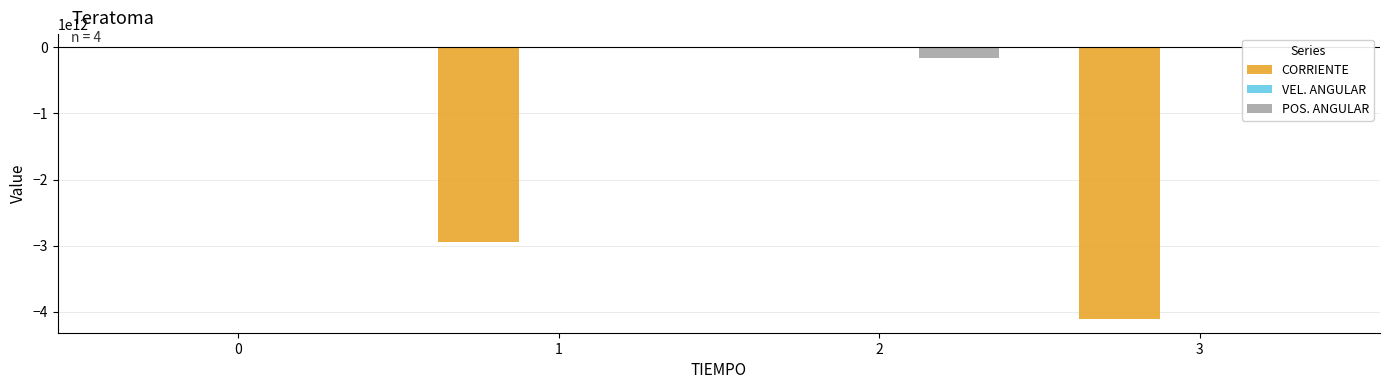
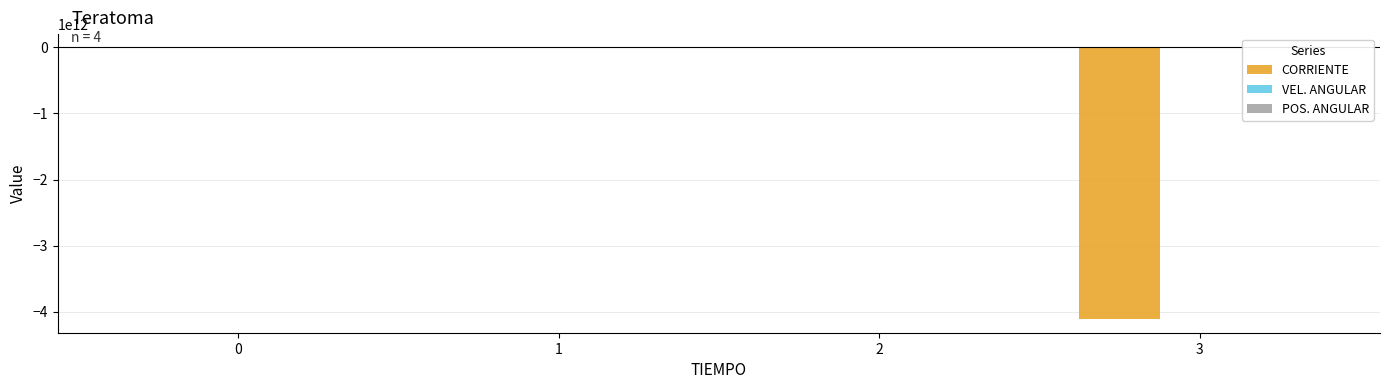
CORRIENTE, 1: -2900000000000 -> 0
POS. ANGULAR, 2: -200000000000 -> 0
